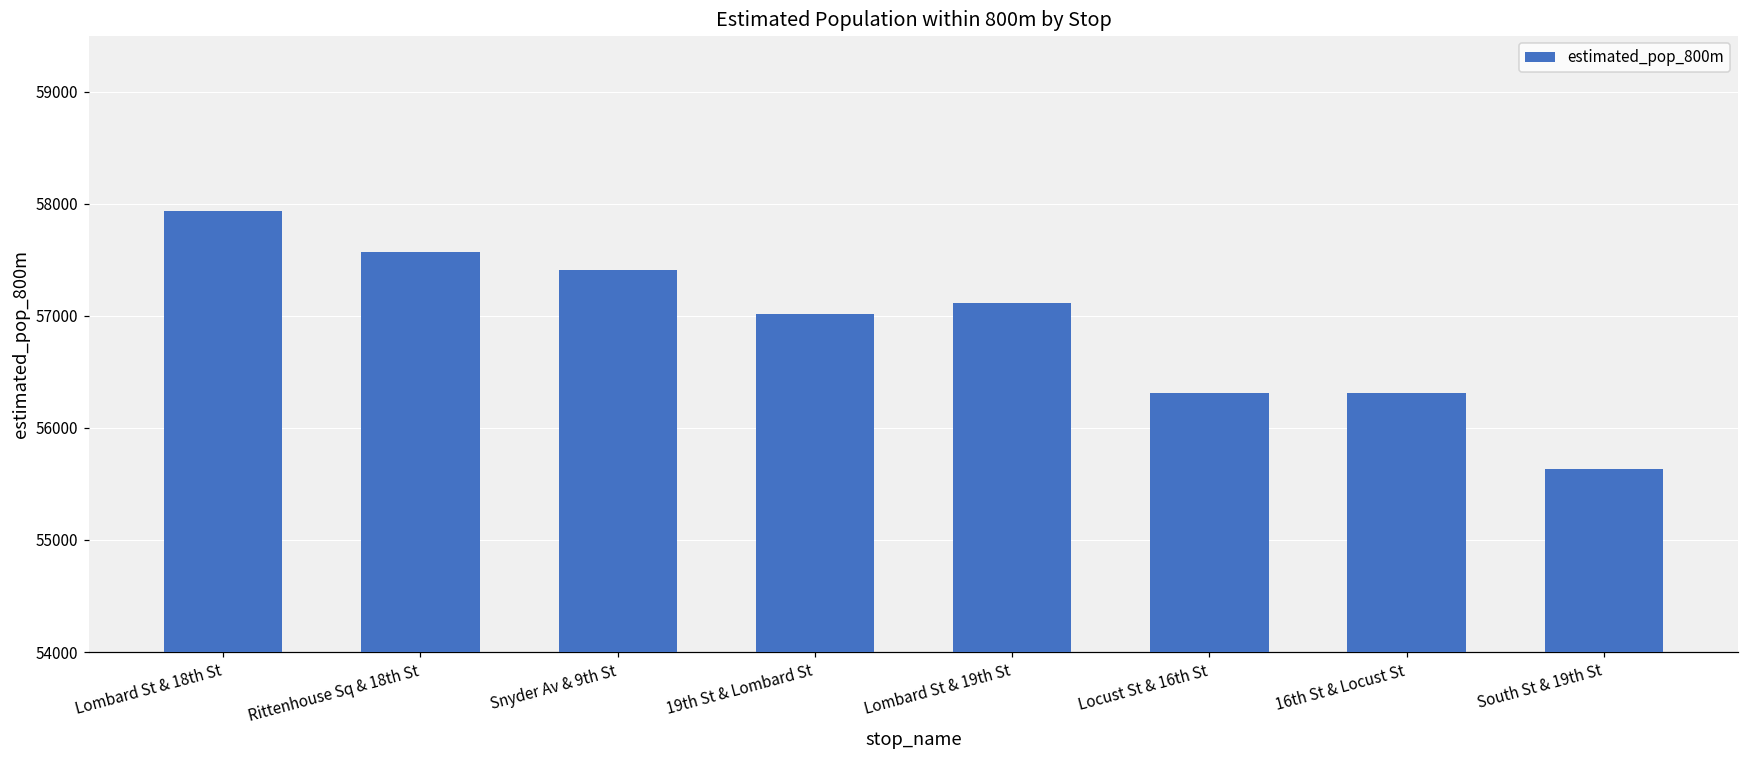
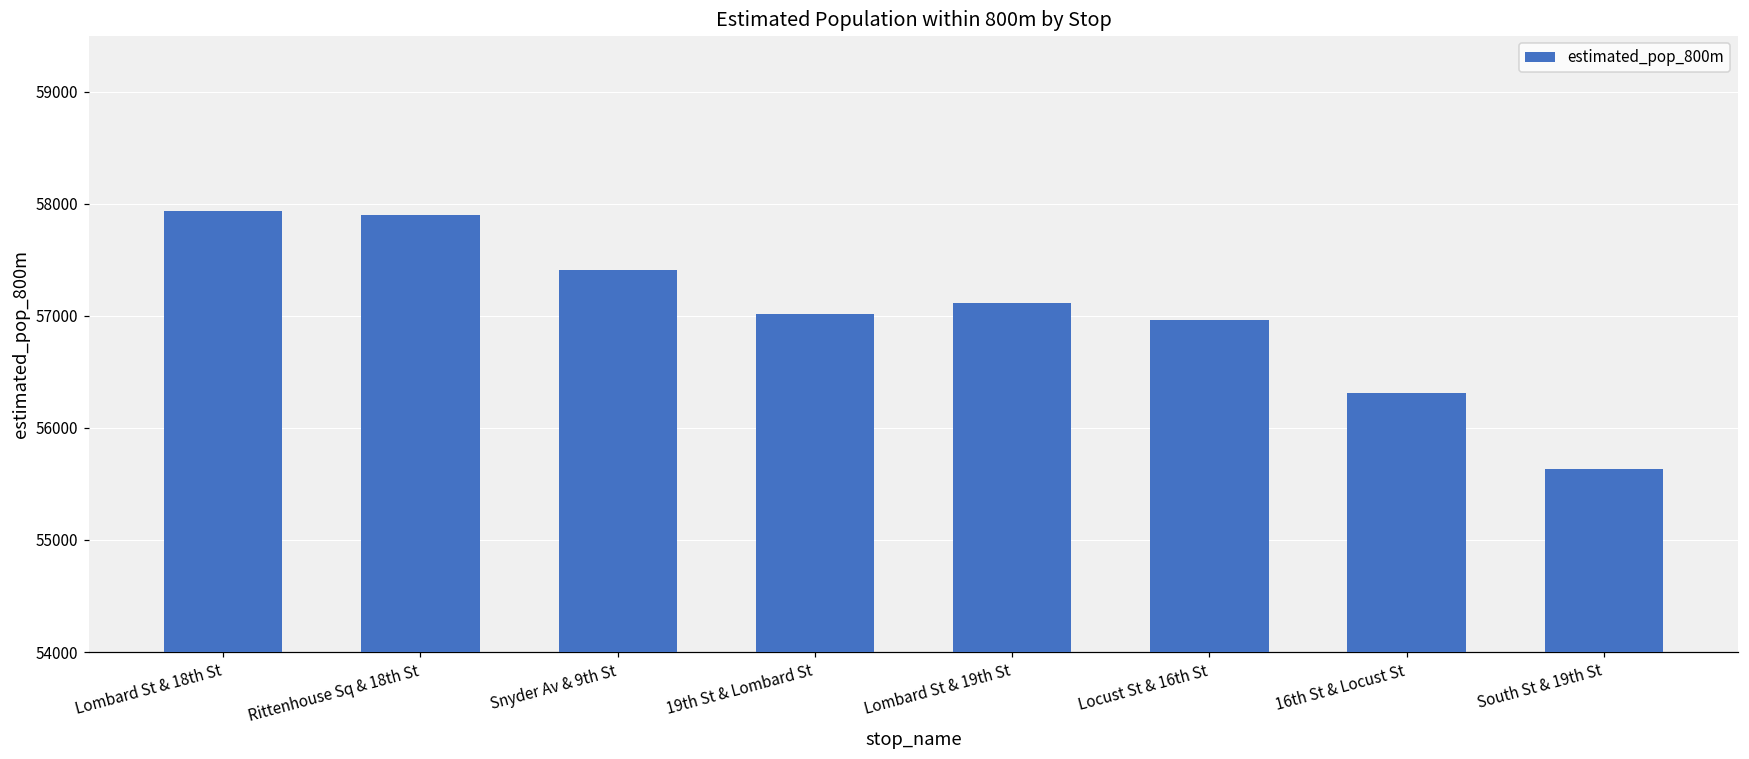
Rittenhouse Sq & 18th St: 57570 -> 57900
Locust St & 16th St: 56310 -> 56960
